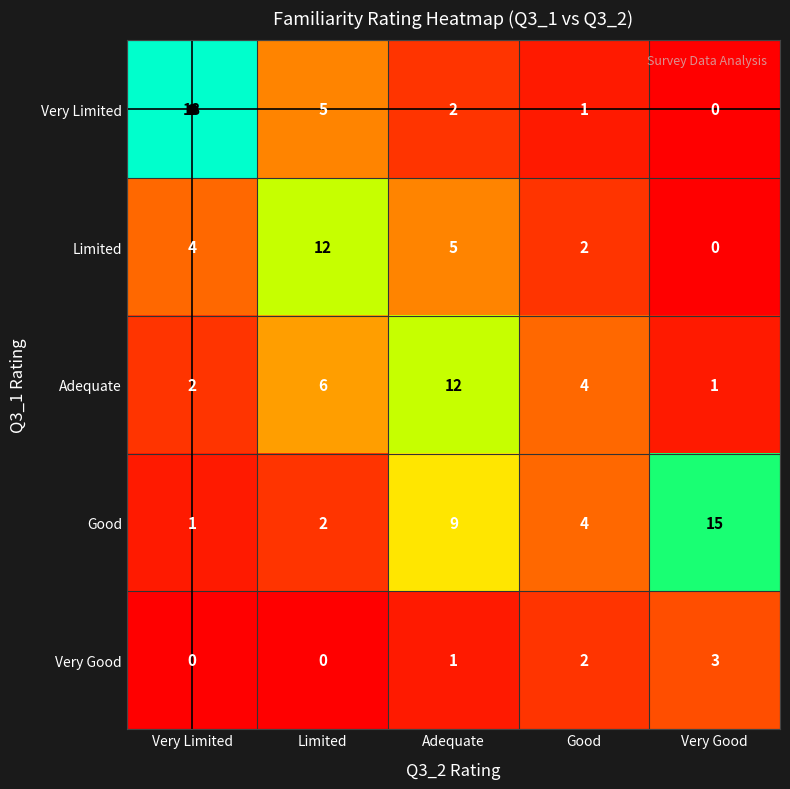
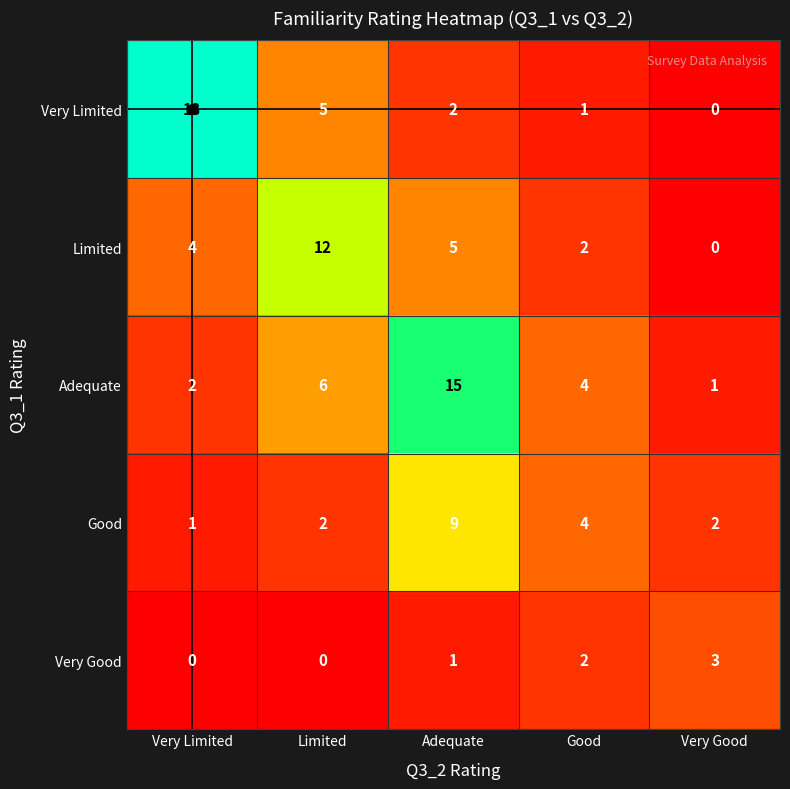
Adequate, Adequate: 12 -> 15
Good, Very Good: 15 -> 2
